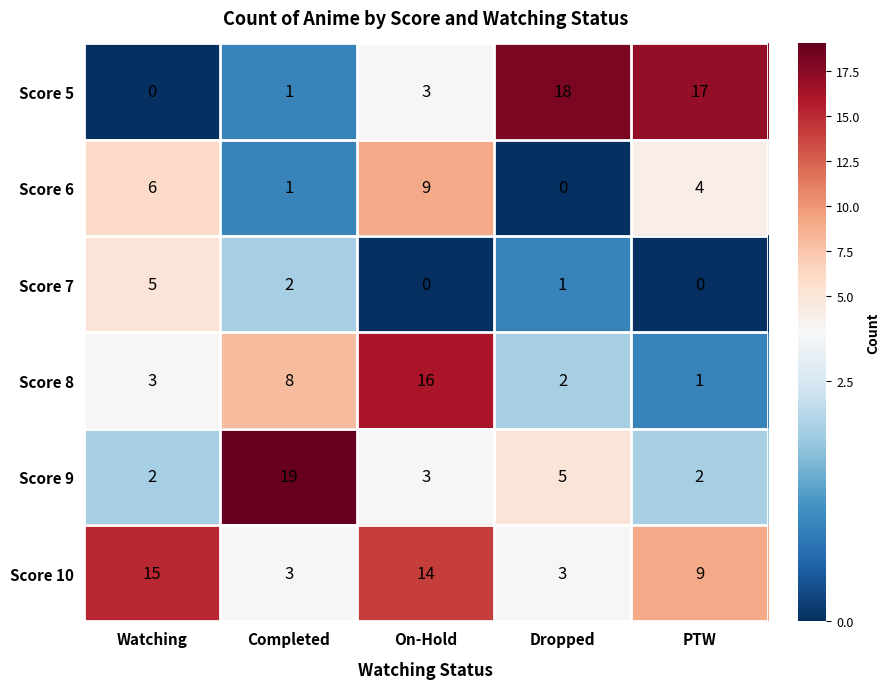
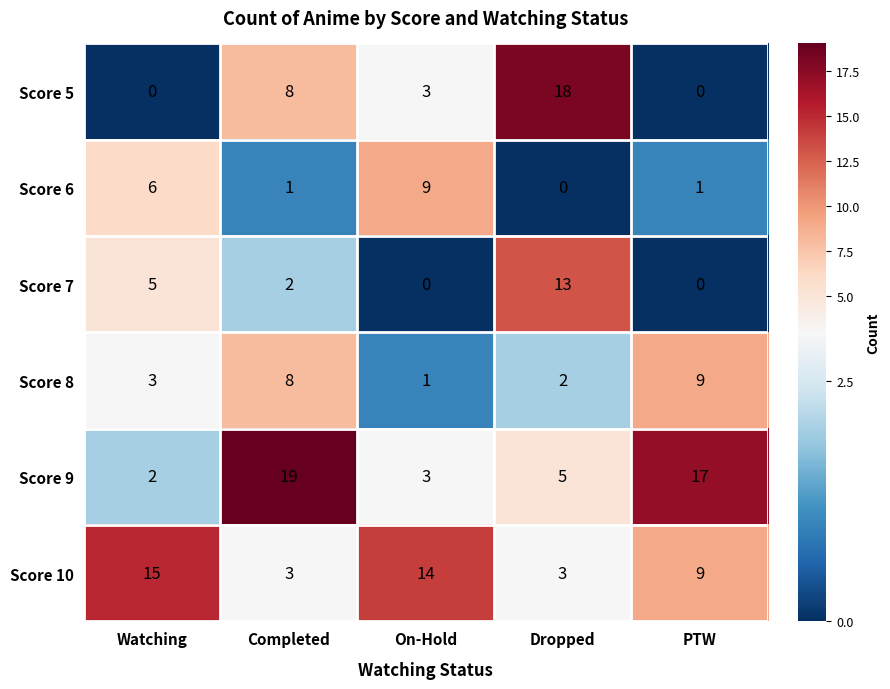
Score 5, Completed: 1 -> 8
Score 5, PTW: 17 -> 0
Score 6, PTW: 4 -> 1
Score 7, Dropped: 1 -> 13
Score 8, On-Hold: 16 -> 1
Score 8, PTW: 1 -> 9
Score 9, PTW: 2 -> 17
